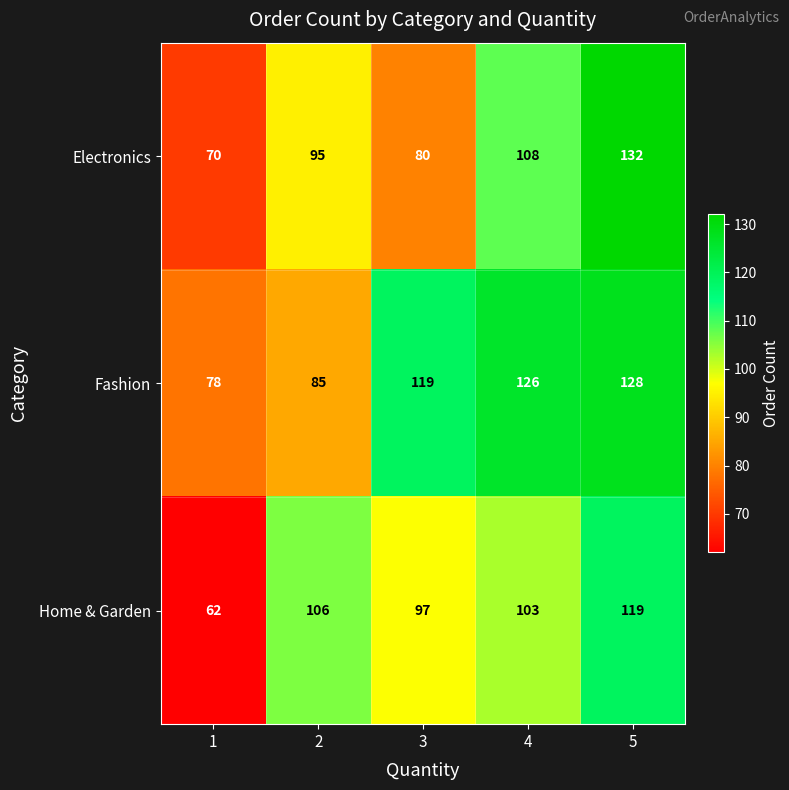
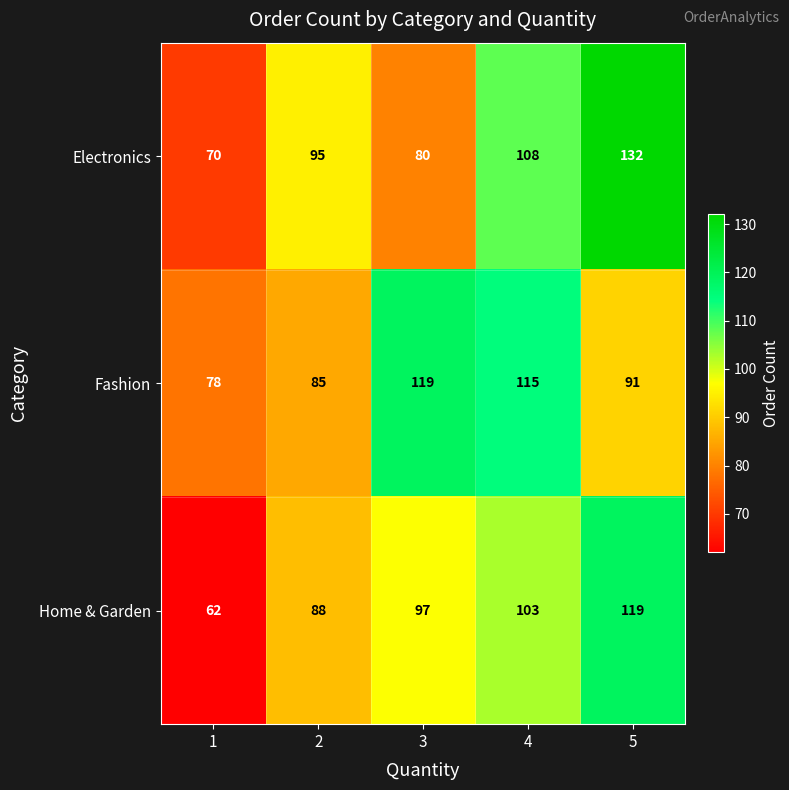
Fashion, 4: 126 -> 115
Fashion, 5: 128 -> 91
Home & Garden, 2: 106 -> 88
